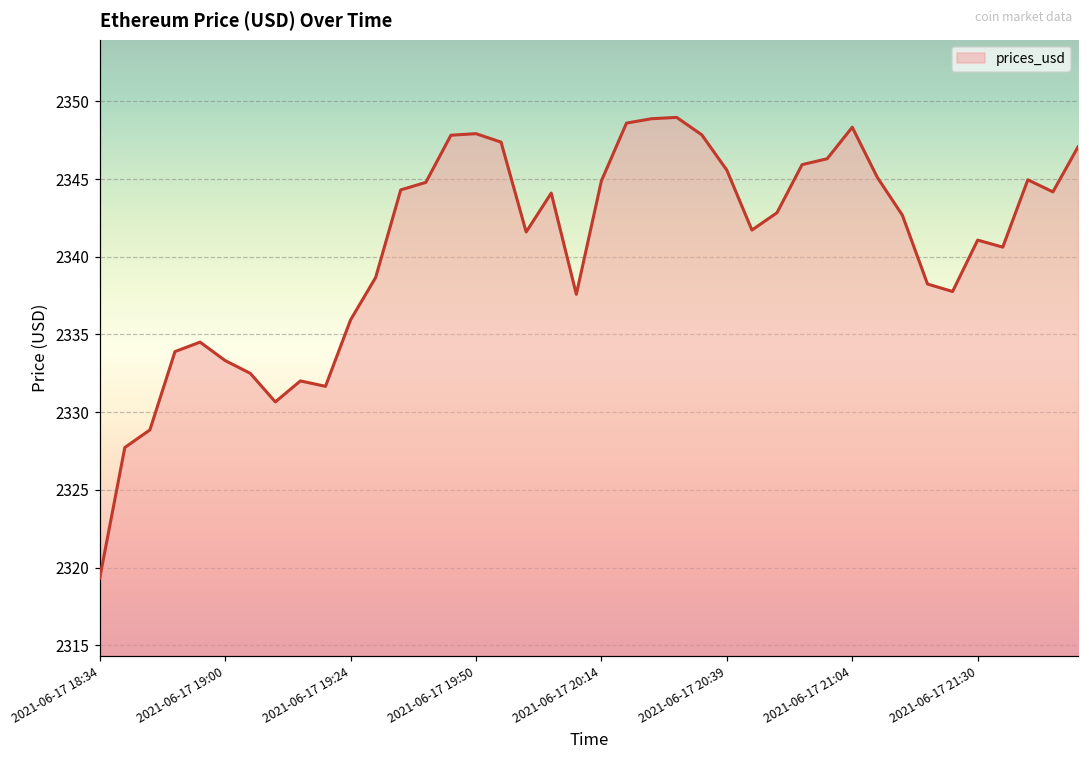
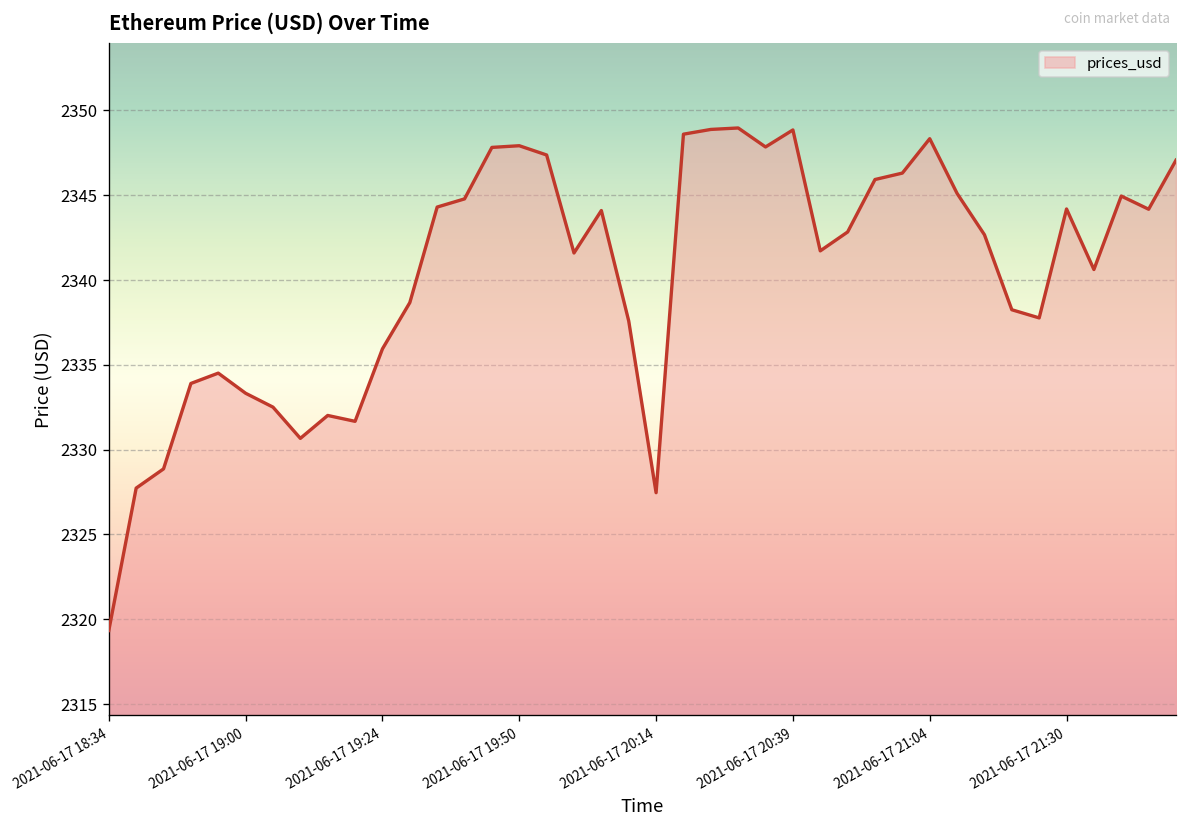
2021-06-17 20:14: 2344.9 -> 2327.5
2021-06-17 20:39: 2345.6 -> 2348.8
2021-06-17 21:30: 2341.1 -> 2344.2
